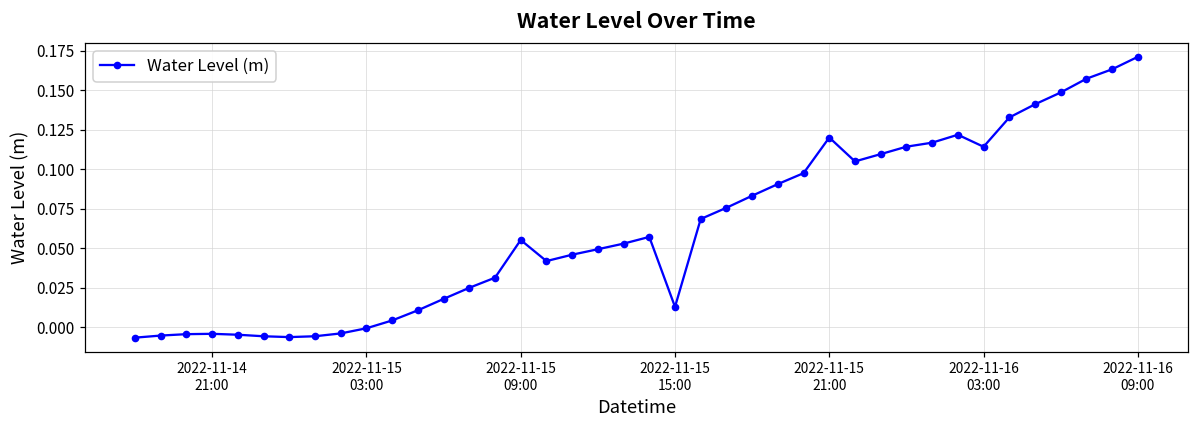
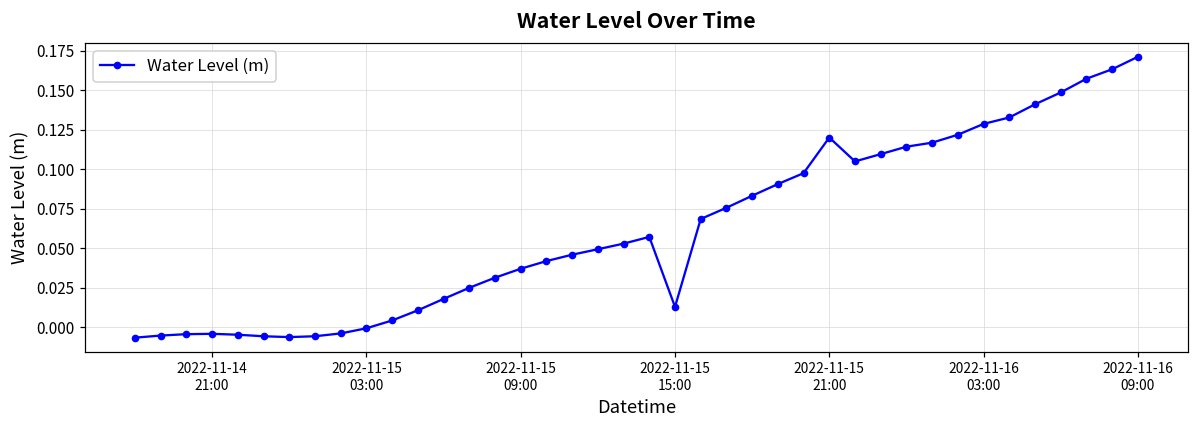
2022-11-15 09:00: 0.055 -> 0.037
2022-11-16 03:00: 0.114 -> 0.129
